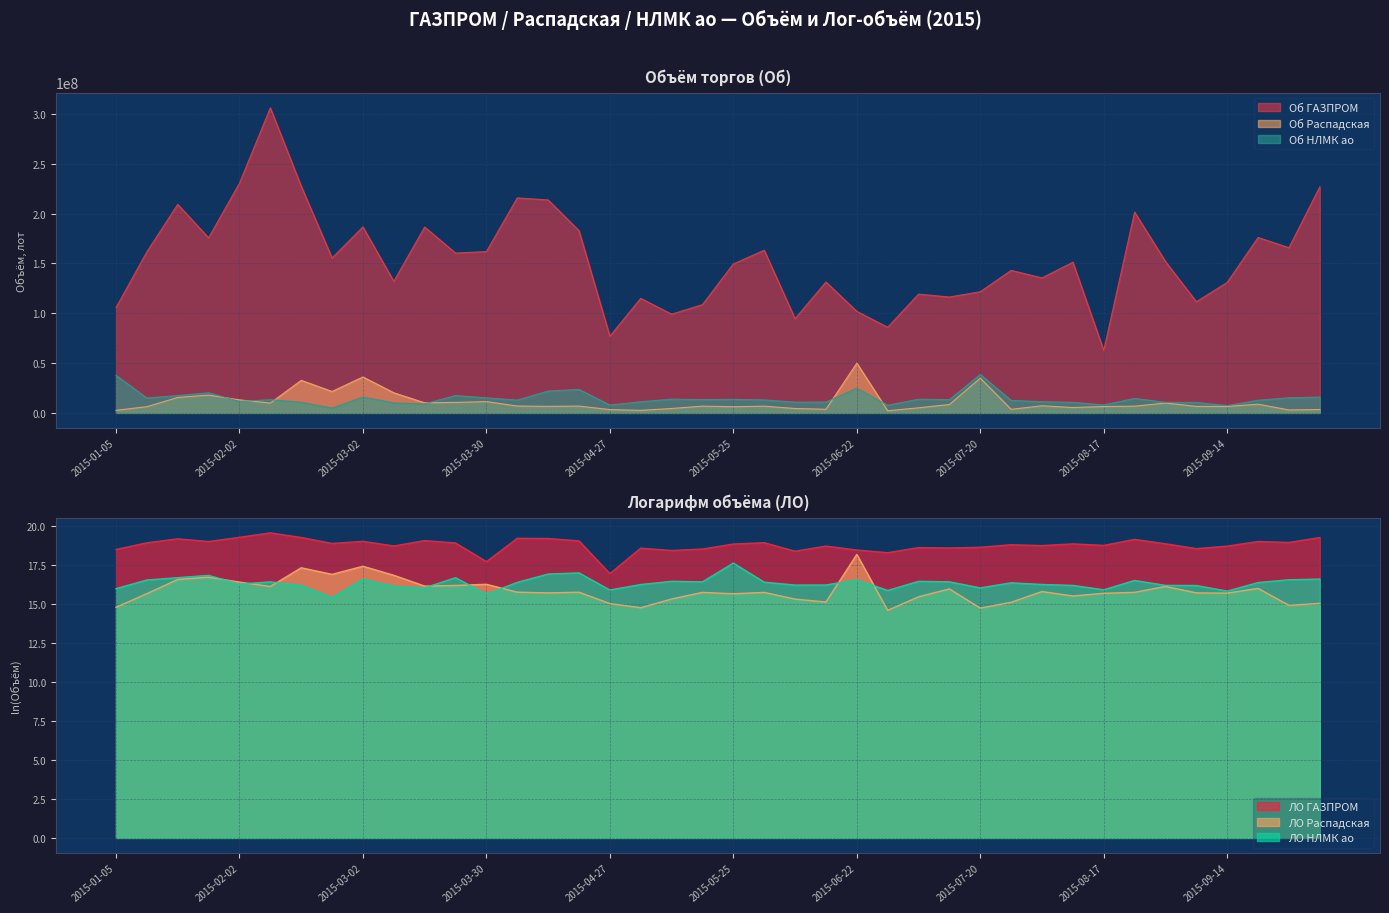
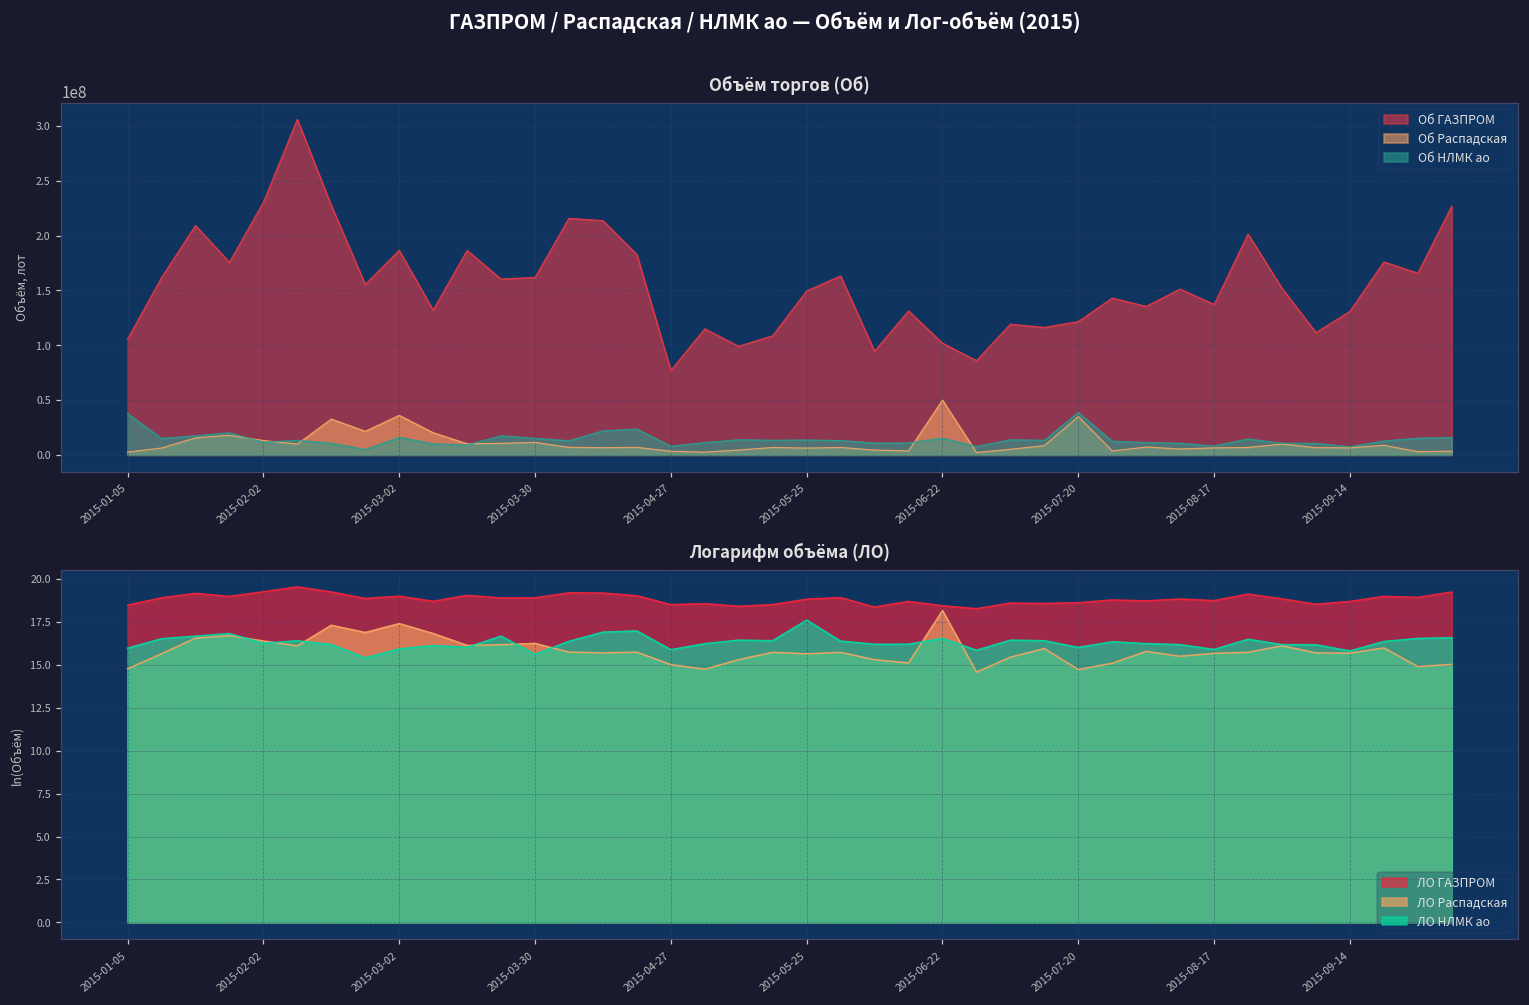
Объём торгов (Об), Об НЛМК ао, 2015-06-22: 25000000 -> 15000000
Объём торгов (Об), Об ГАЗПРОМ, 2015-08-17: 60000000 -> 140000000
Логарифм объёма (ЛО), ЛО НЛМК ао, 2015-03-02: 16.6 -> 15.9
Логарифм объёма (ЛО), ЛО ГАЗПРОМ, 2015-03-30: 17.7 -> 18.9
Логарифм объёма (ЛО), ЛО ГАЗПРОМ, 2015-04-27: 16.9 -> 18.5
